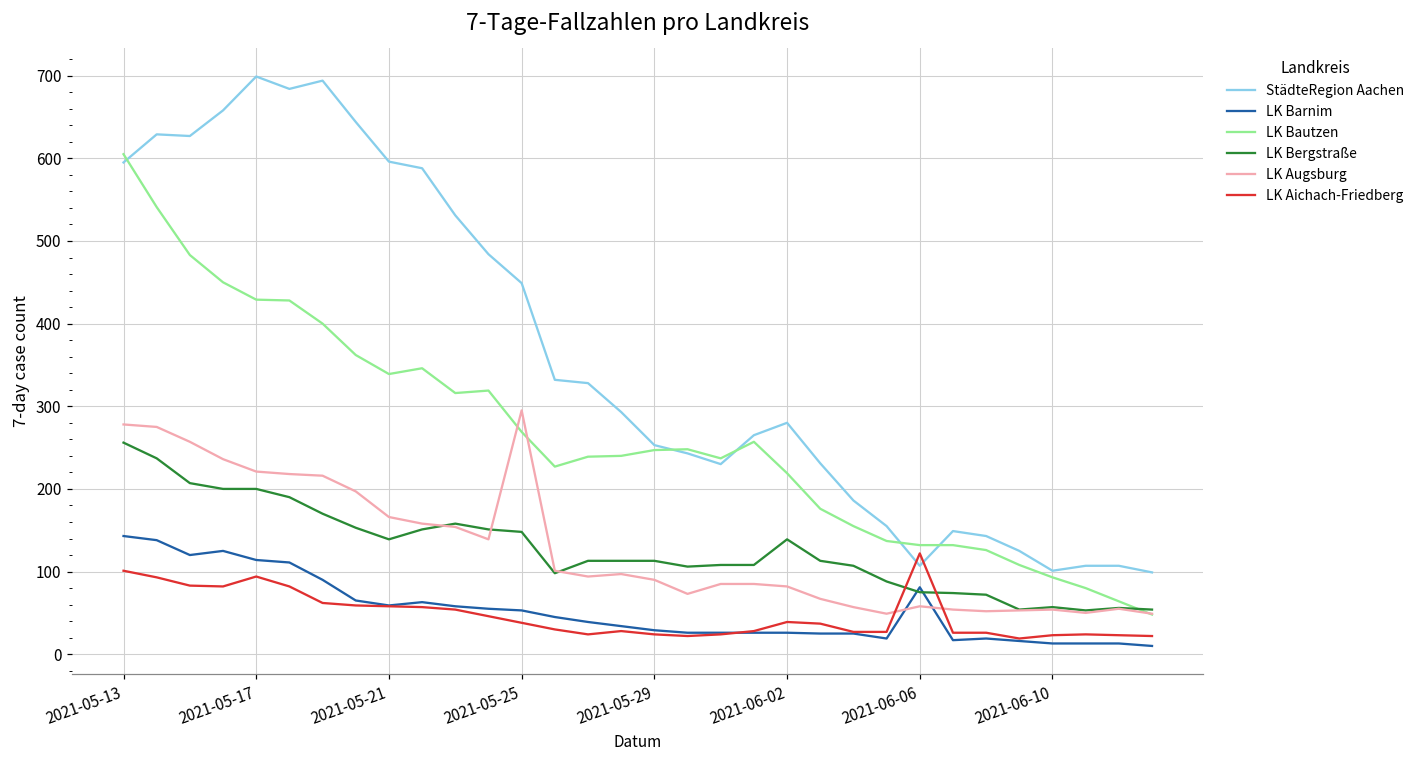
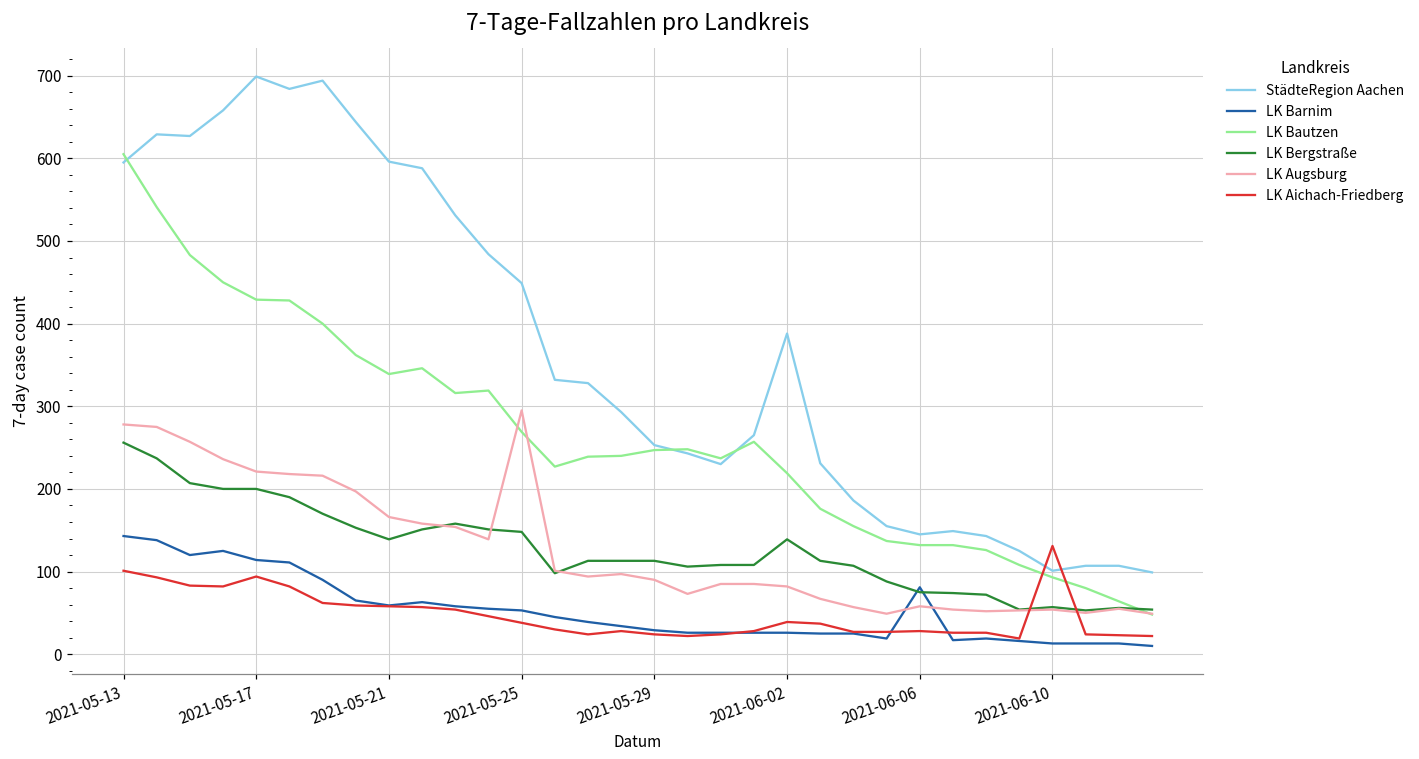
StädteRegion Aachen, 2021-06-02: 280 -> 390
StädteRegion Aachen, 2021-06-06: 110 -> 150
LK Aichach-Friedberg, 2021-06-06: 120 -> 30
LK Aichach-Friedberg, 2021-06-10: 20 -> 130
